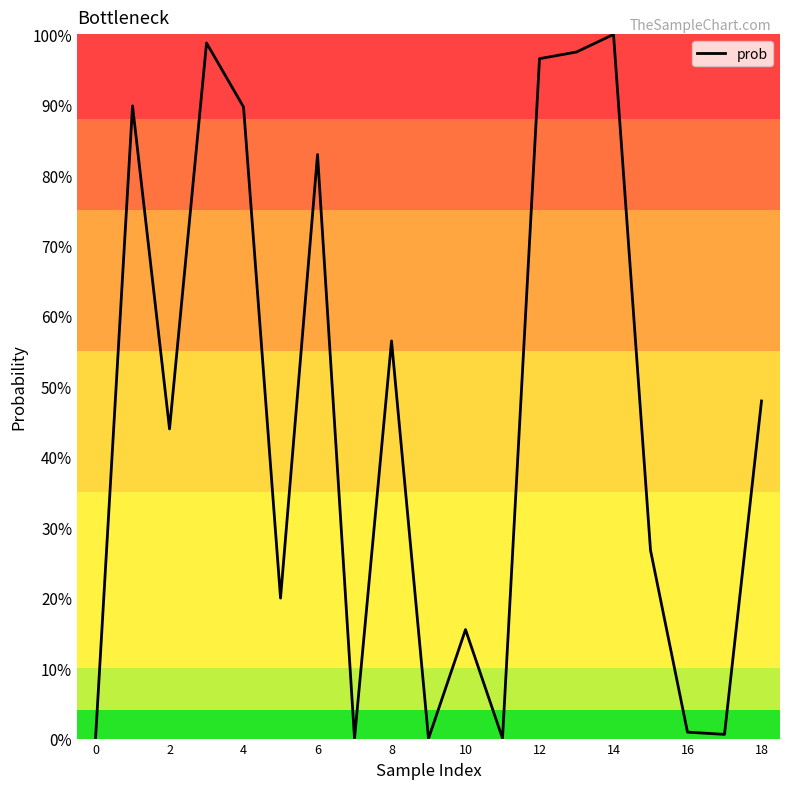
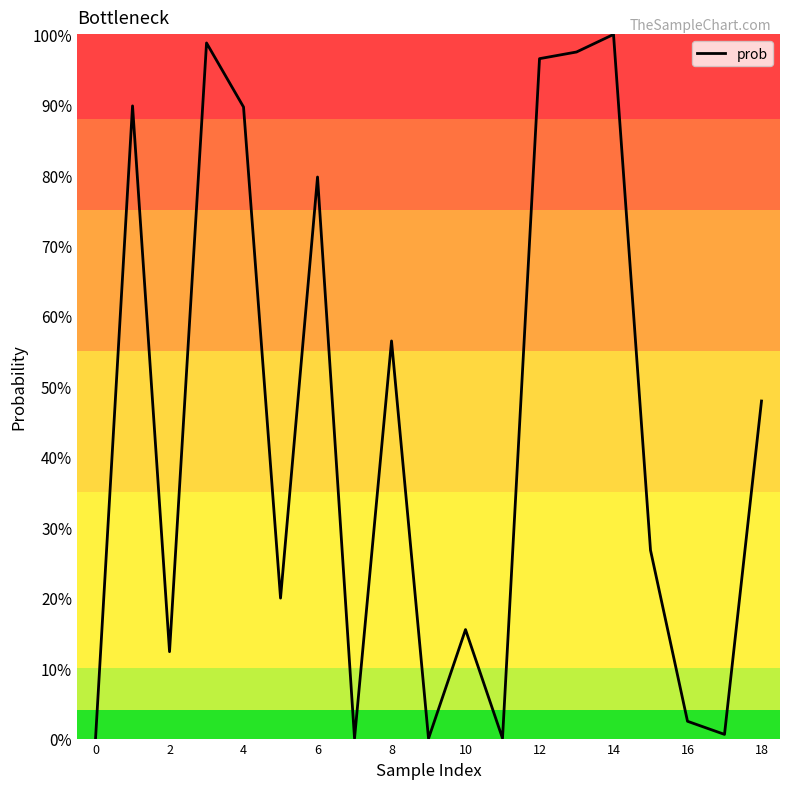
2: 44% -> 12%
6: 83% -> 80%
16: 1% -> 2%
